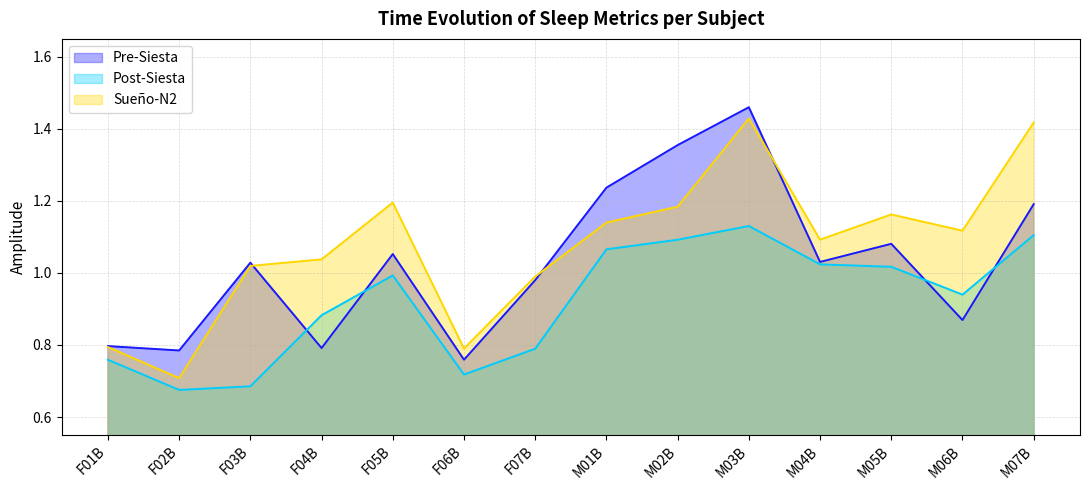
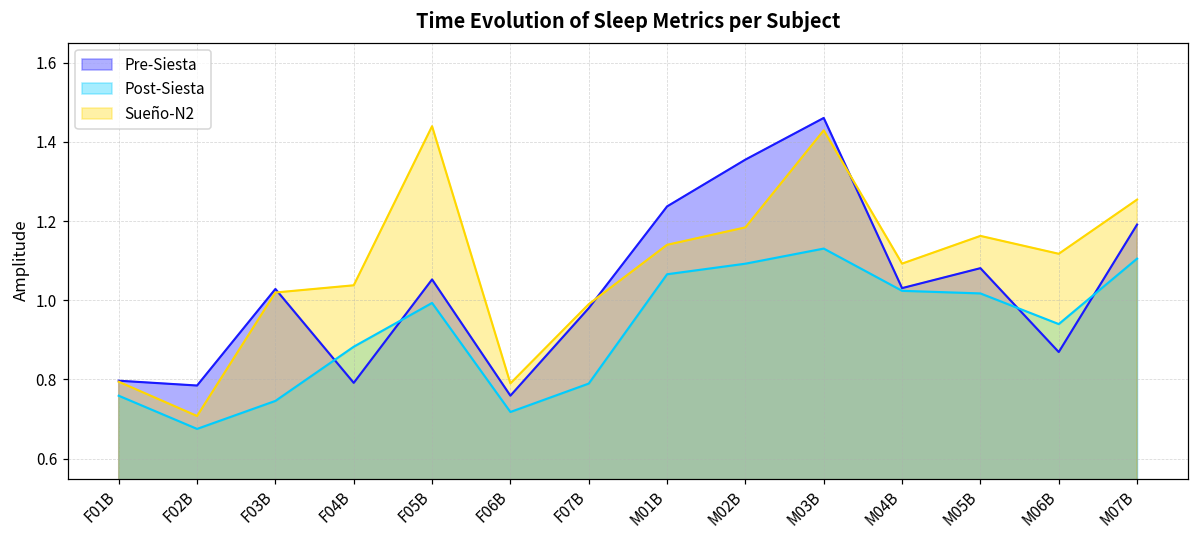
Post-Siesta, F03B: 0.69 -> 0.75
Sueño-N2, F05B: 1.20 -> 1.44
Sueño-N2, M07B: 1.42 -> 1.25
